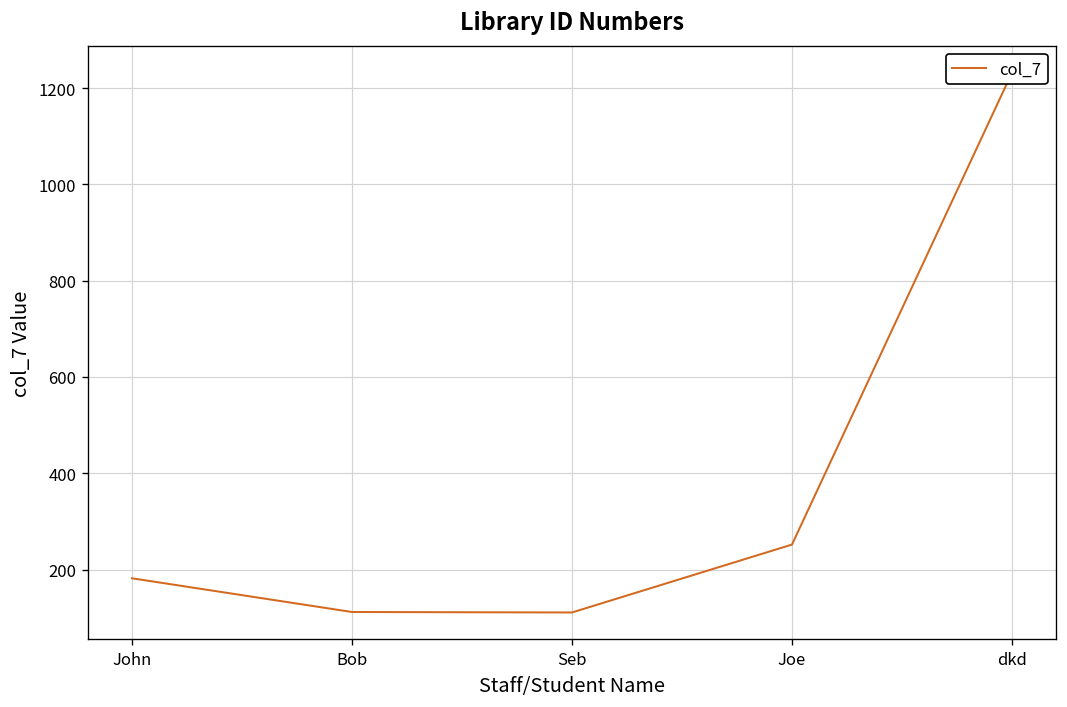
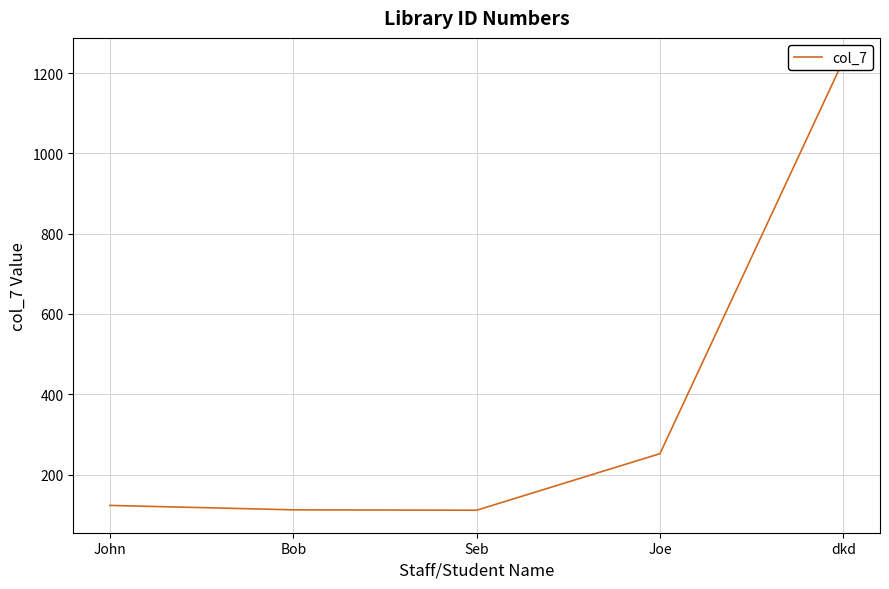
John: 180 -> 120
